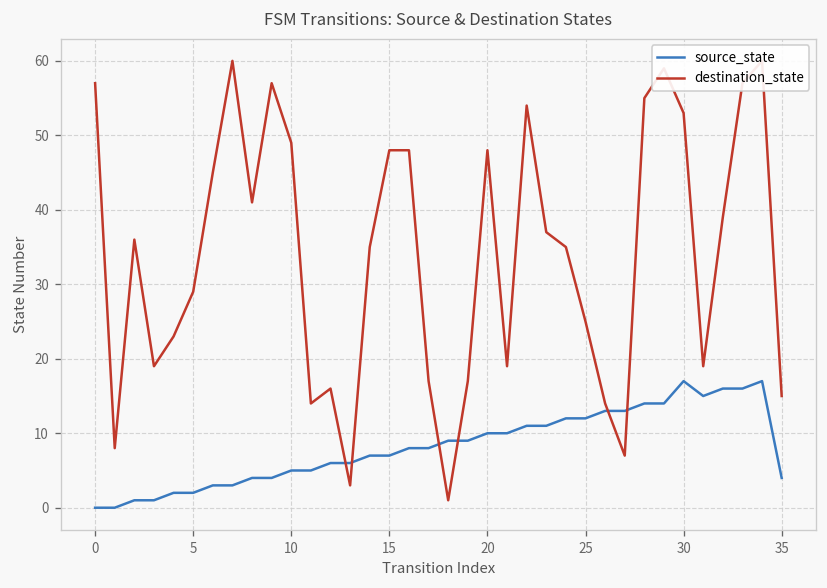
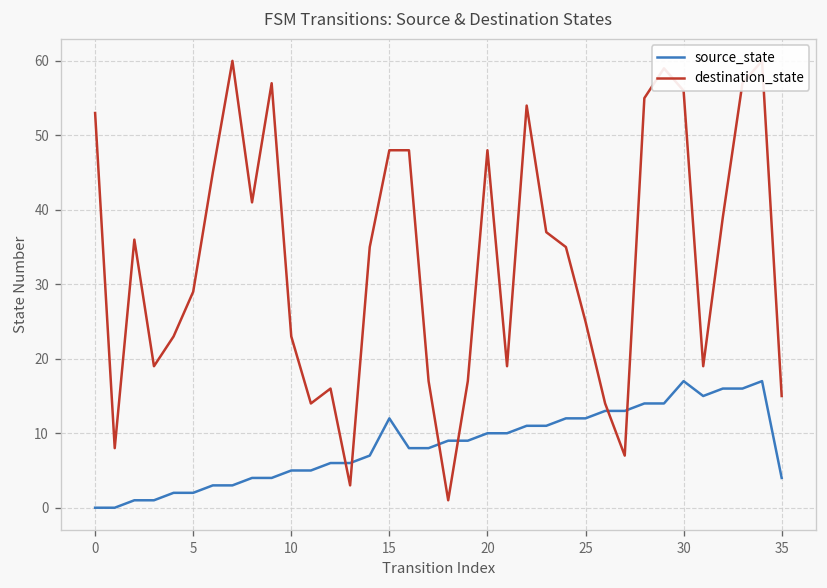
destination_state, 0: 57 -> 53
destination_state, 10: 49 -> 23
source_state, 15: 7 -> 12
destination_state, 30: 53 -> 56
